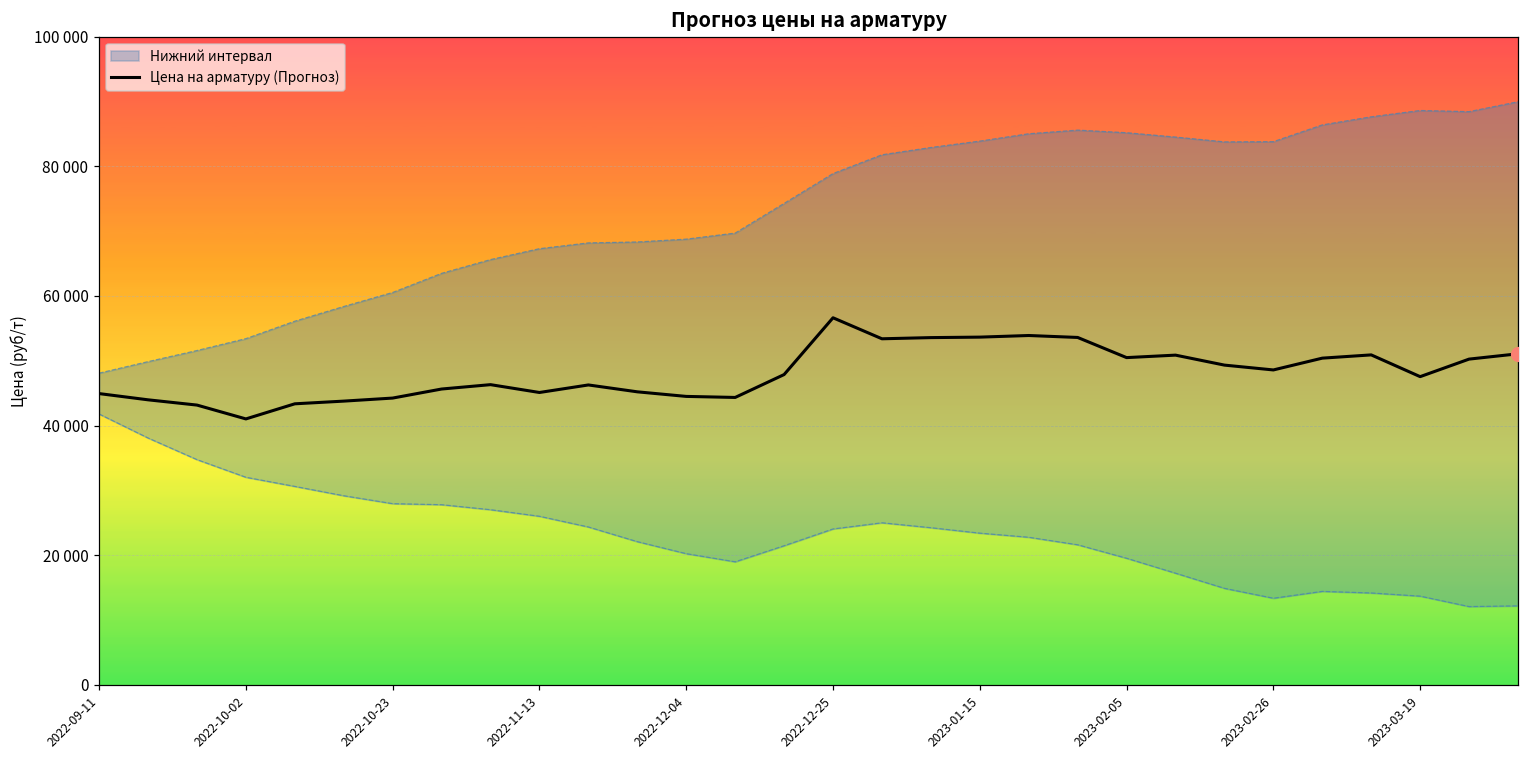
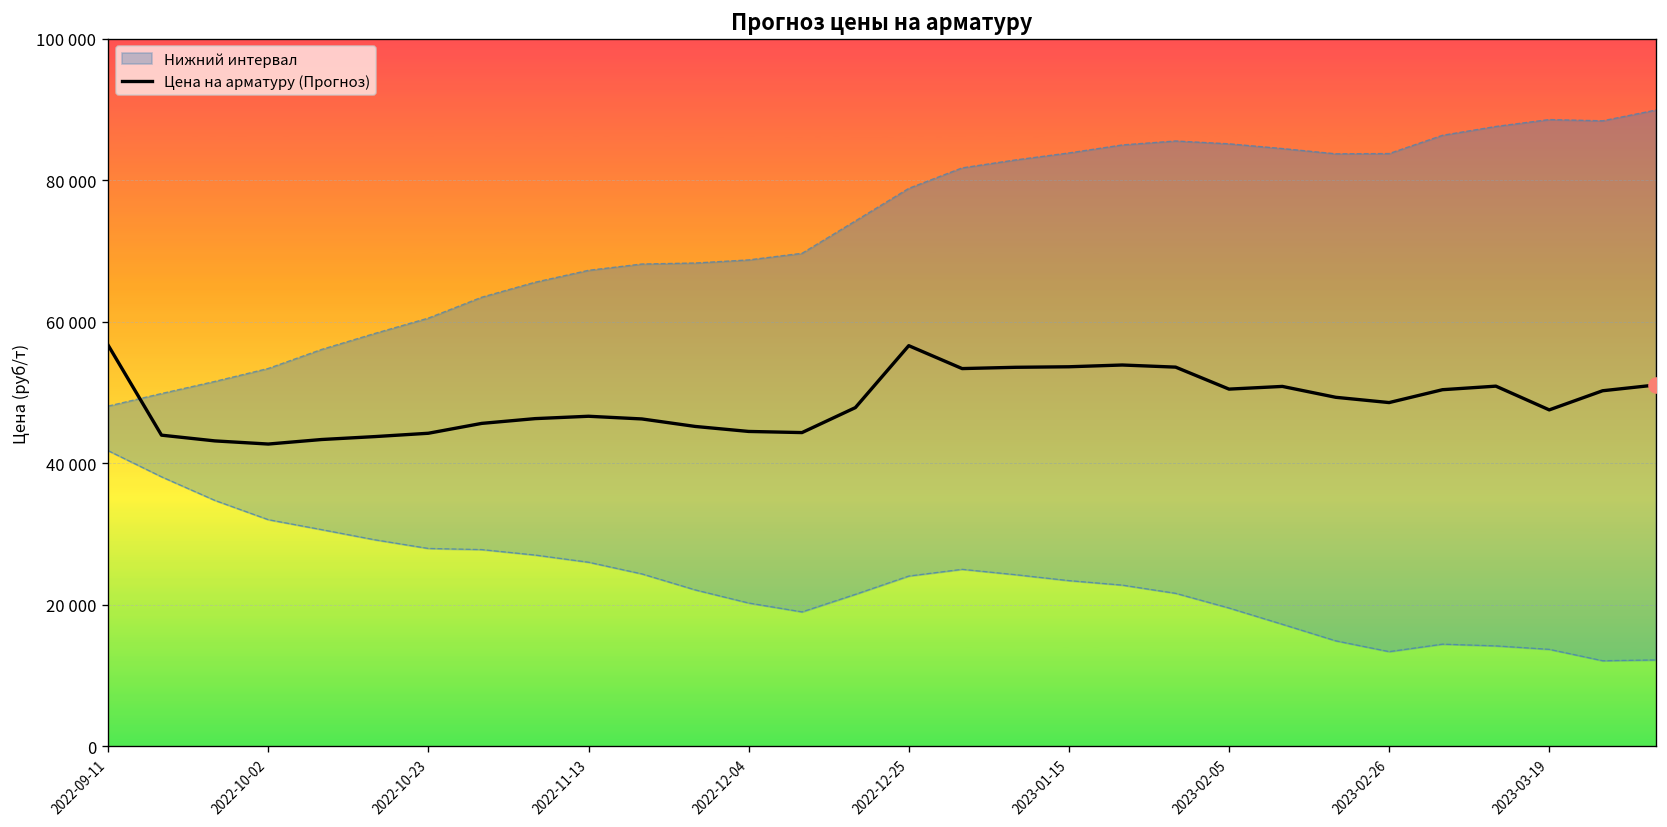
Цена на арматуру (Прогноз), 2022-09-11: 45000 -> 57000
Цена на арматуру (Прогноз), 2022-10-02: 41000 -> 43000
Цена на арматуру (Прогноз), 2022-11-13: 45000 -> 47000
